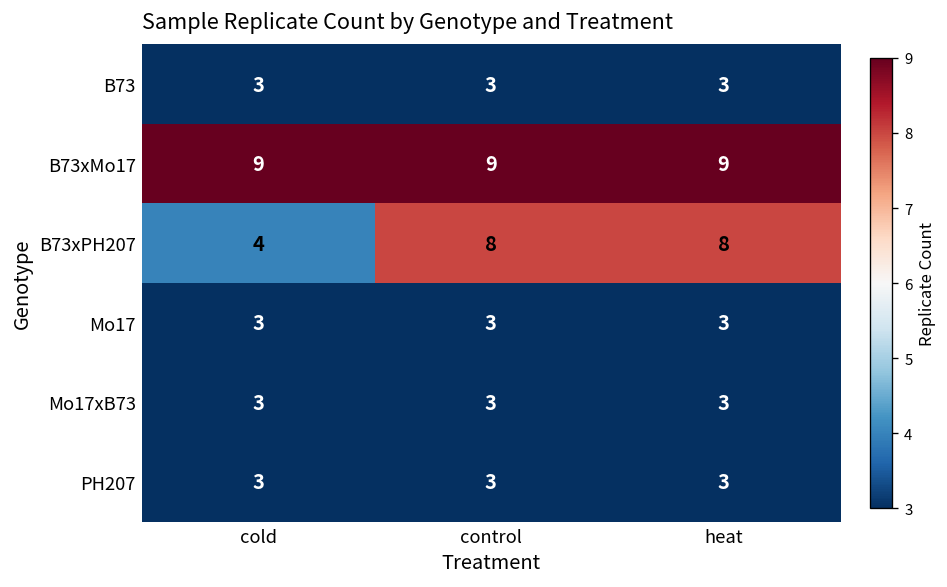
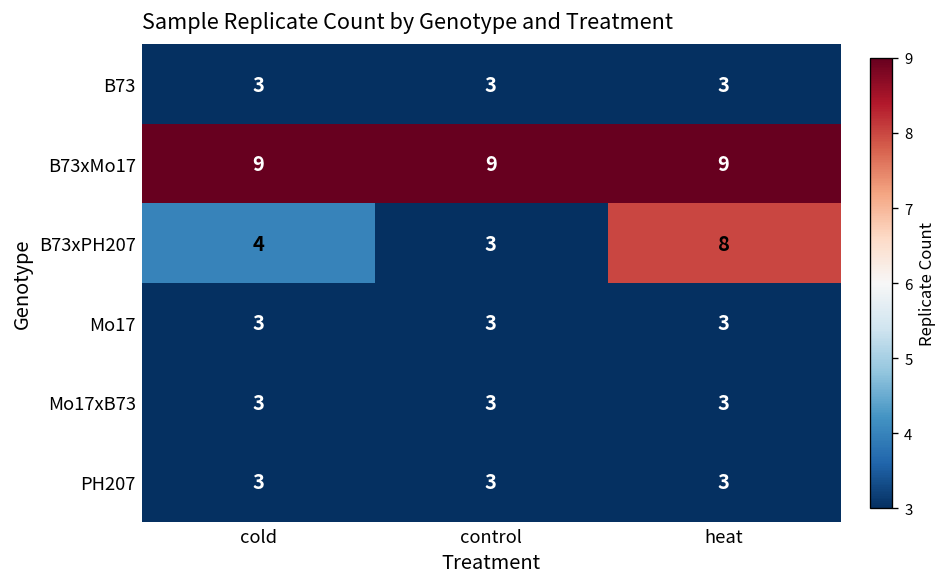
B73xPH207, control: 8 -> 3
